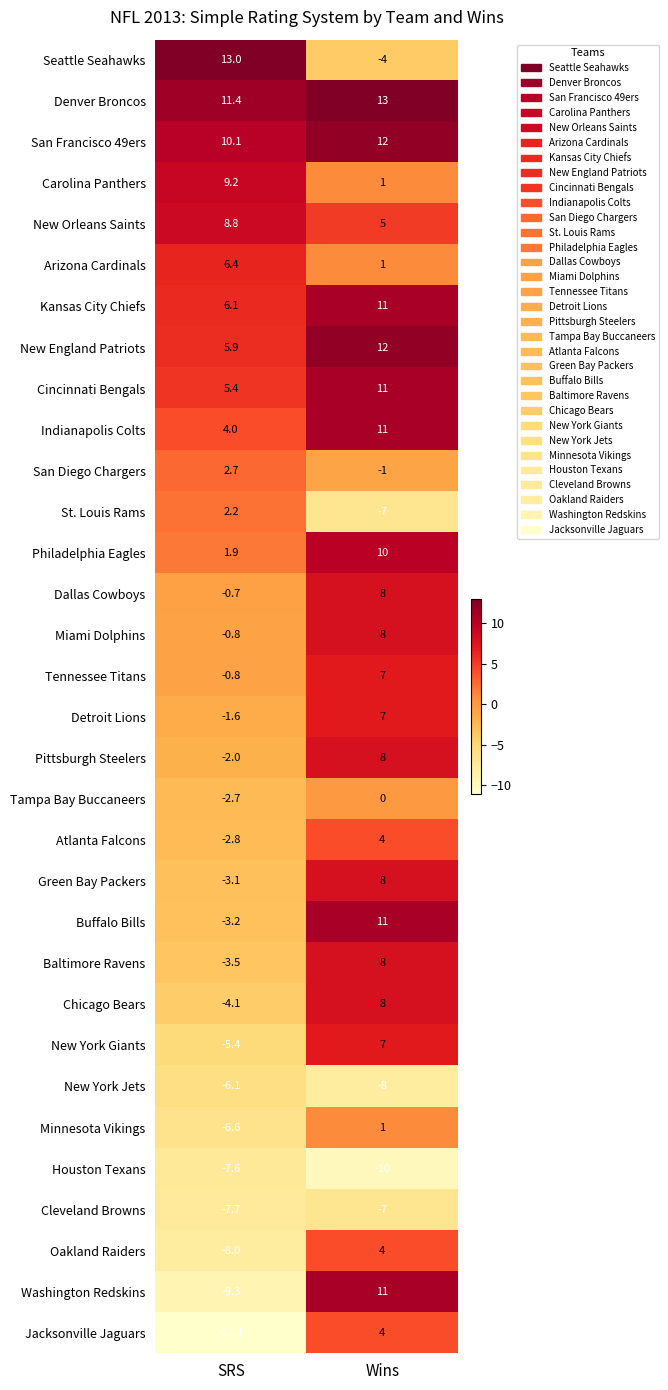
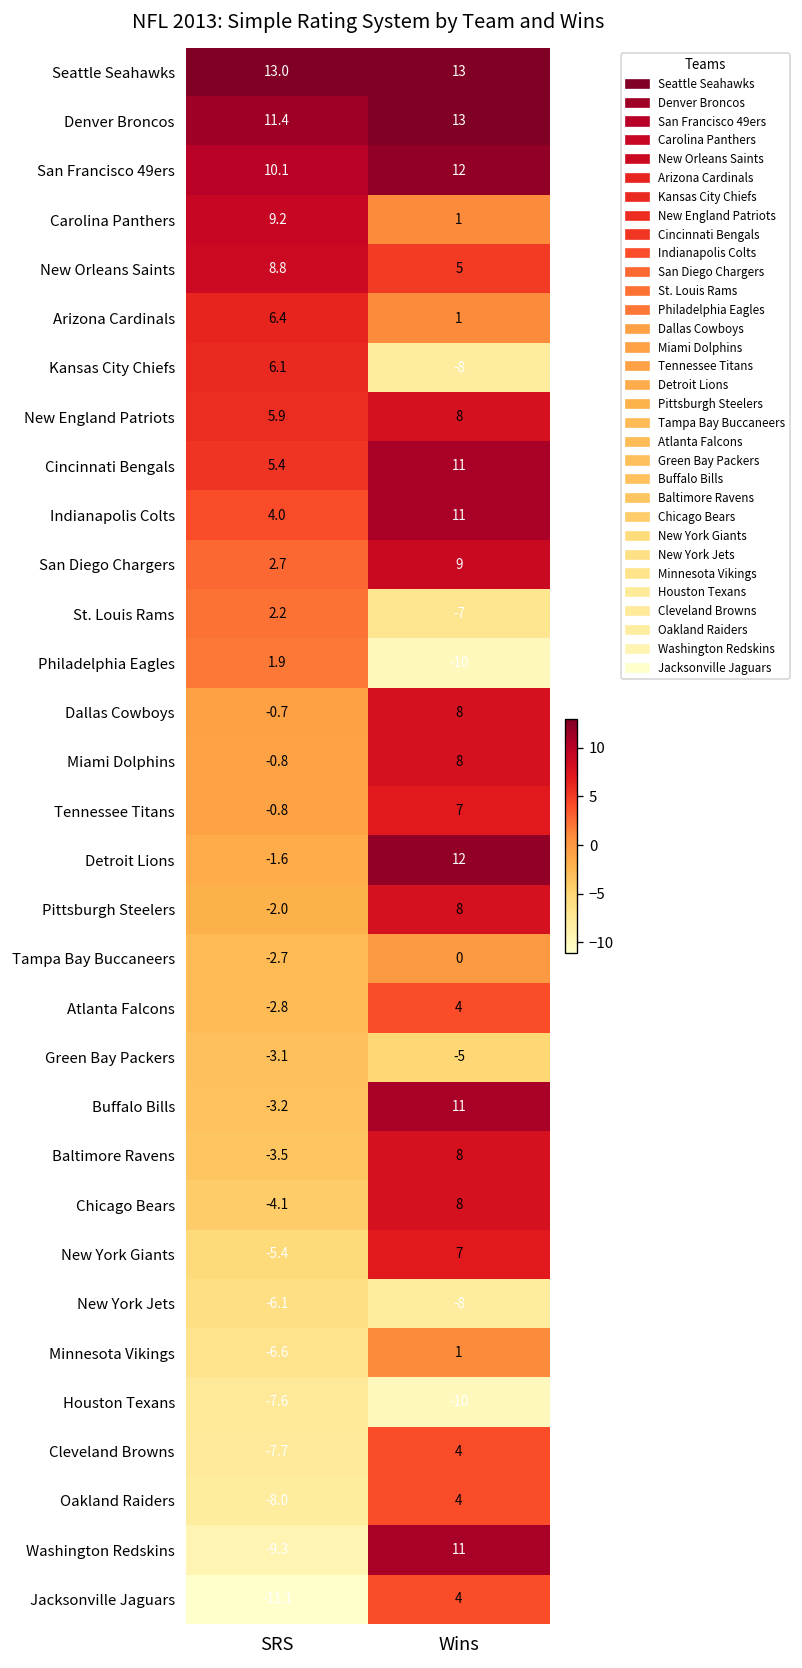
Seattle Seahawks, Wins: -4 -> 13
Kansas City Chiefs, Wins: 11 -> -8
New England Patriots, Wins: 12 -> 8
San Diego Chargers, Wins: -1 -> 9
Philadelphia Eagles, Wins: 10 -> -10
Detroit Lions, Wins: 7 -> 12
Green Bay Packers, Wins: 8 -> -5
Cleveland Browns, Wins: -7 -> 4
